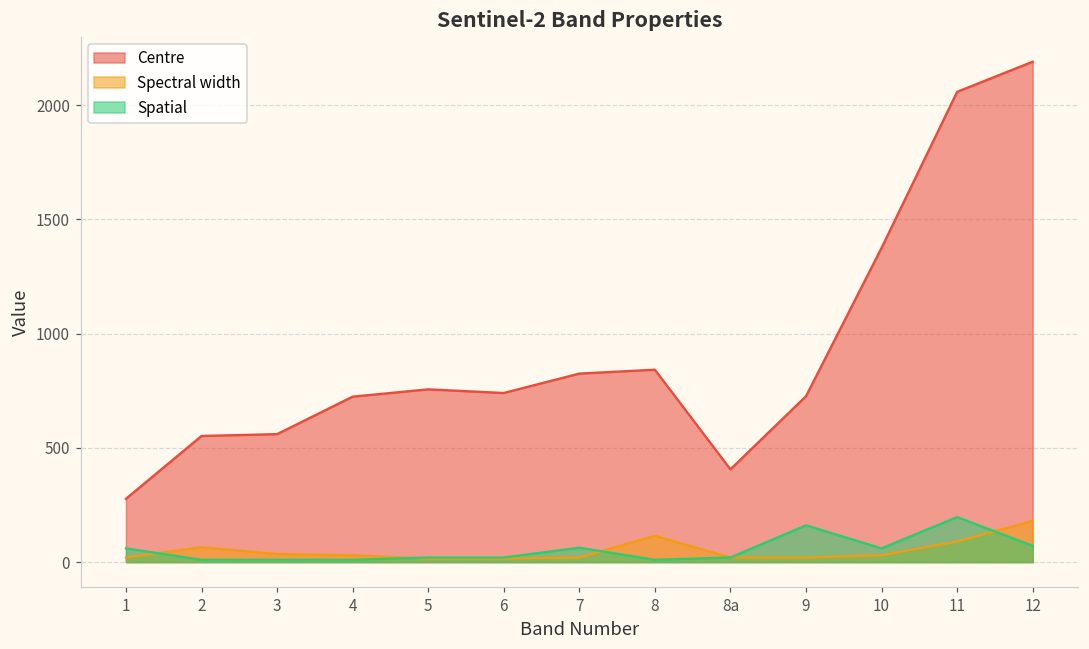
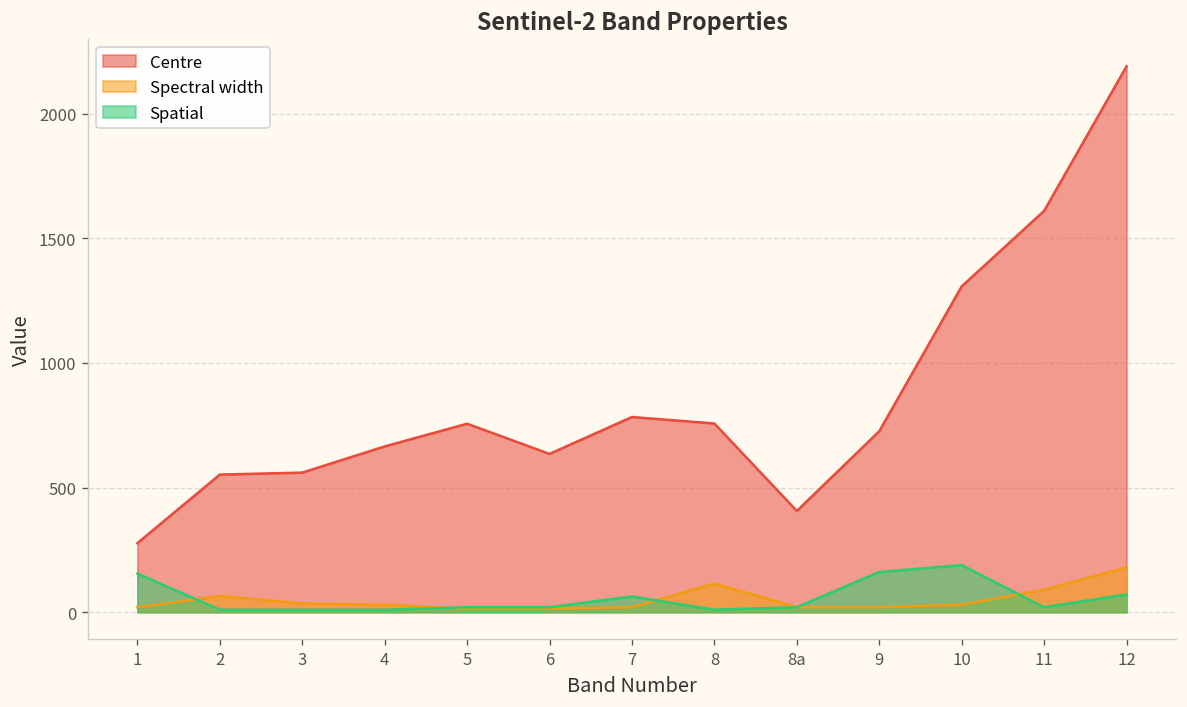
Spatial, 1: 60 -> 160
Centre, 4: 720 -> 670
Centre, 6: 740 -> 640
Centre, 7: 830 -> 780
Centre, 8: 840 -> 760
Centre, 10: 1380 -> 1310
Spatial, 10: 60 -> 190
Centre, 11: 2060 -> 1610
Spatial, 11: 200 -> 20
